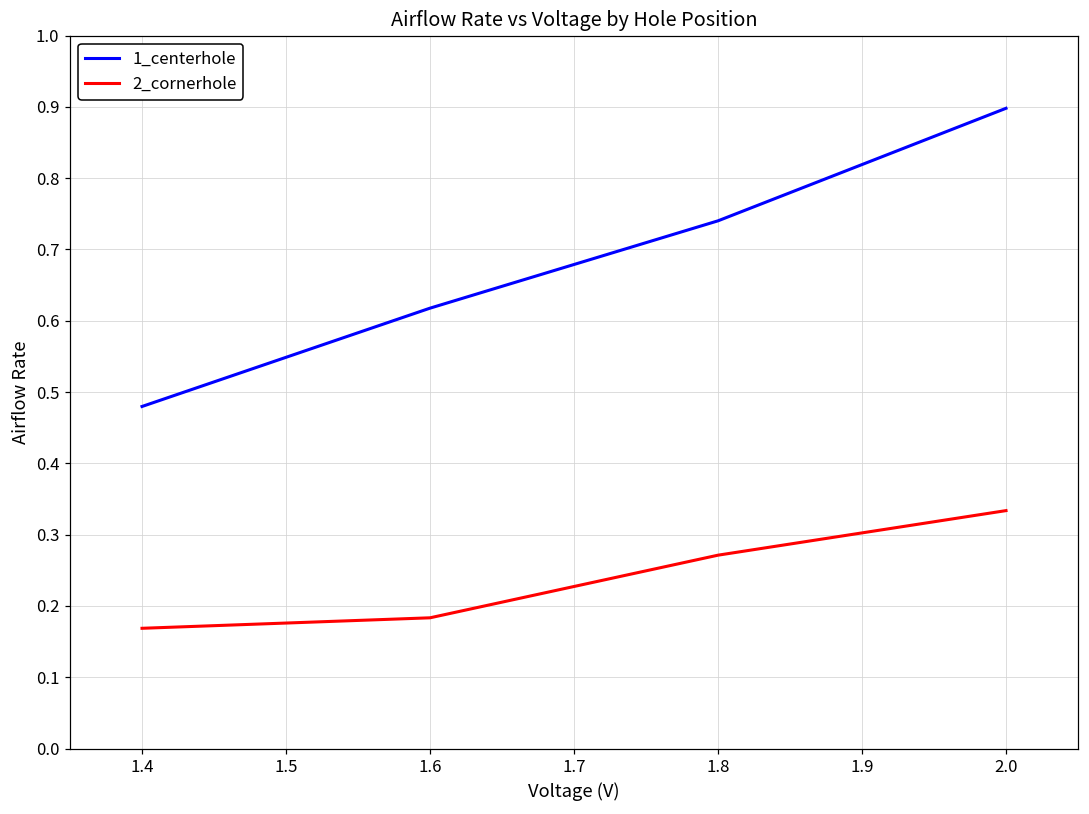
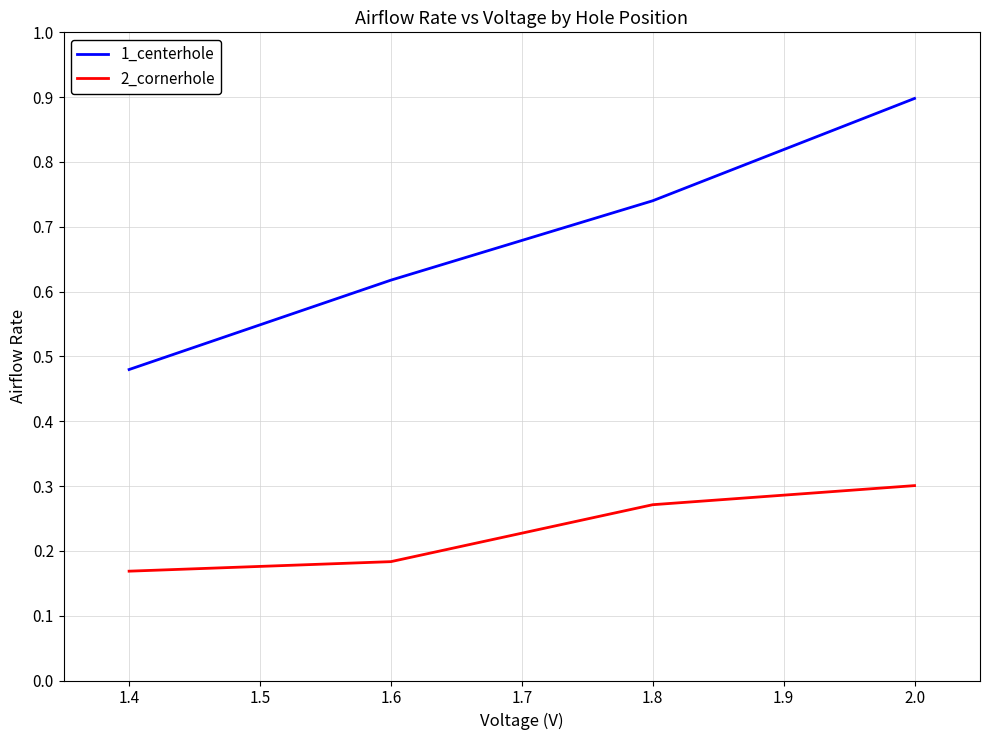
2_cornerhole, 2.0: 0.33 -> 0.30
